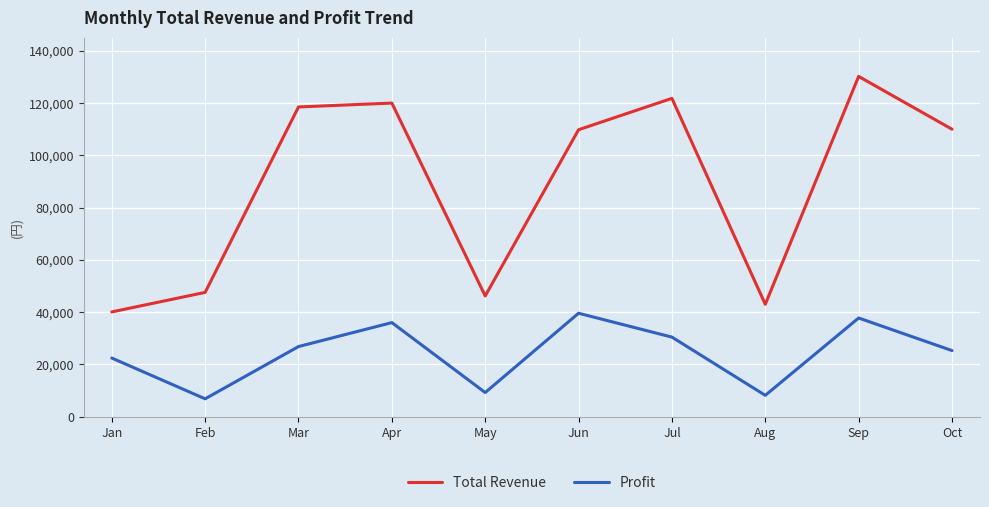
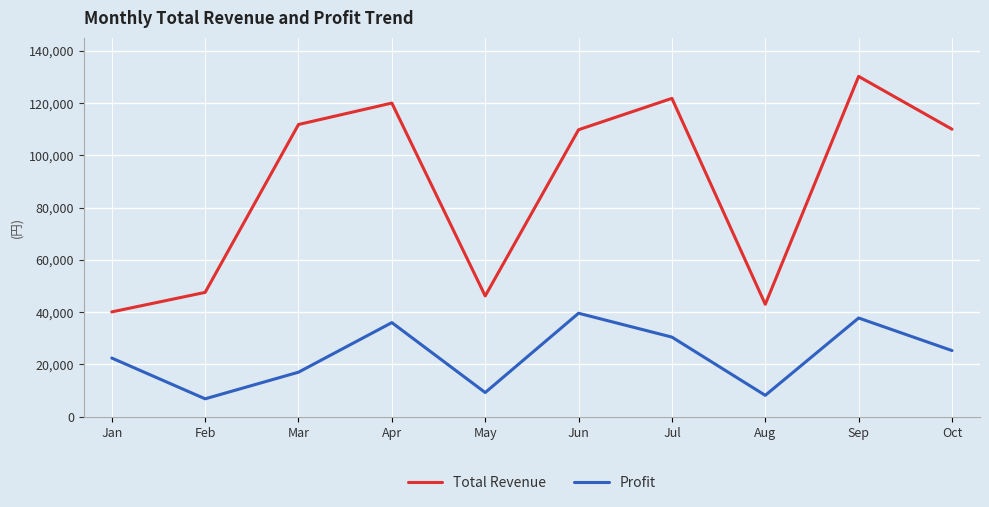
Total Revenue, Mar: 119,000 -> 112,000
Profit, Mar: 27,000 -> 17,000
